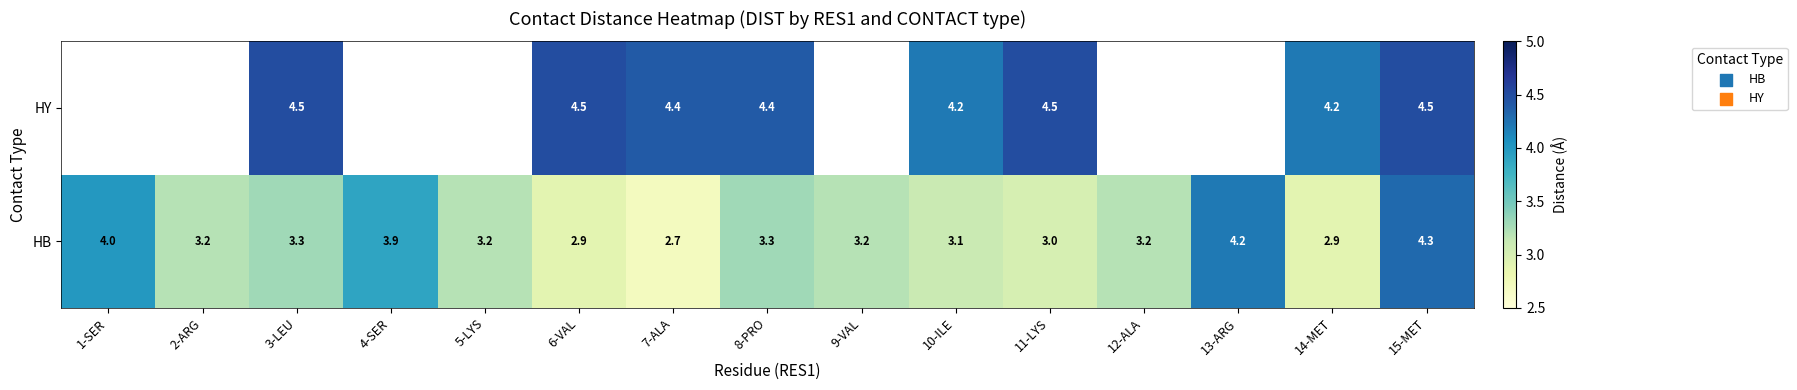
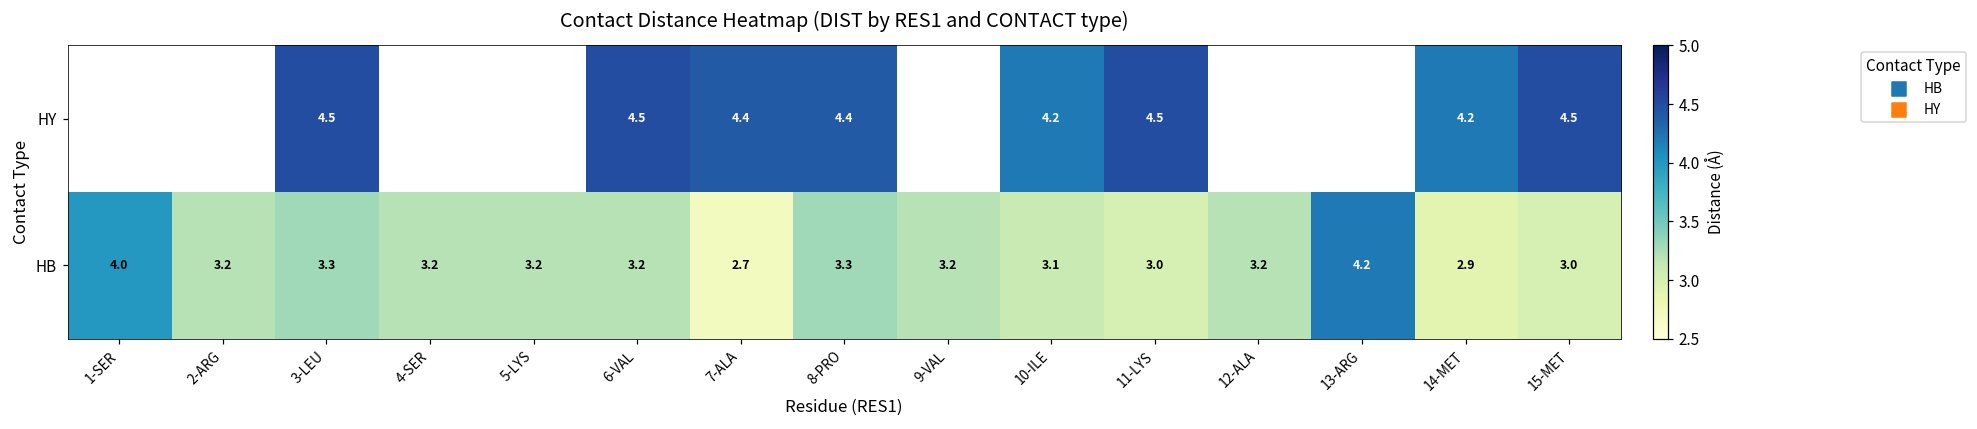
HB, 4-SER: 3.9 -> 3.2
HB, 6-VAL: 2.9 -> 3.2
HB, 15-MET: 4.3 -> 3.0
